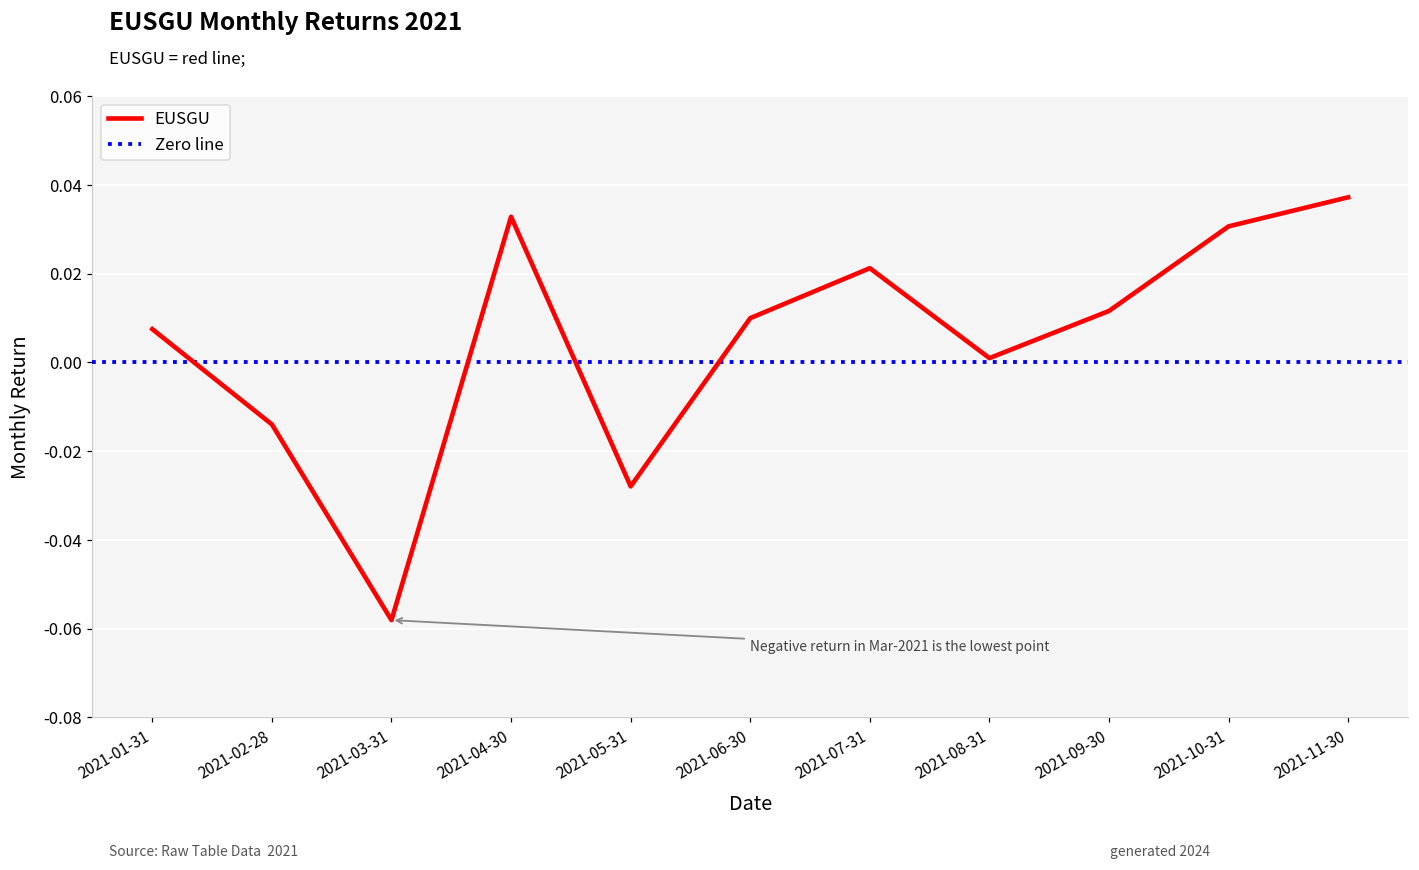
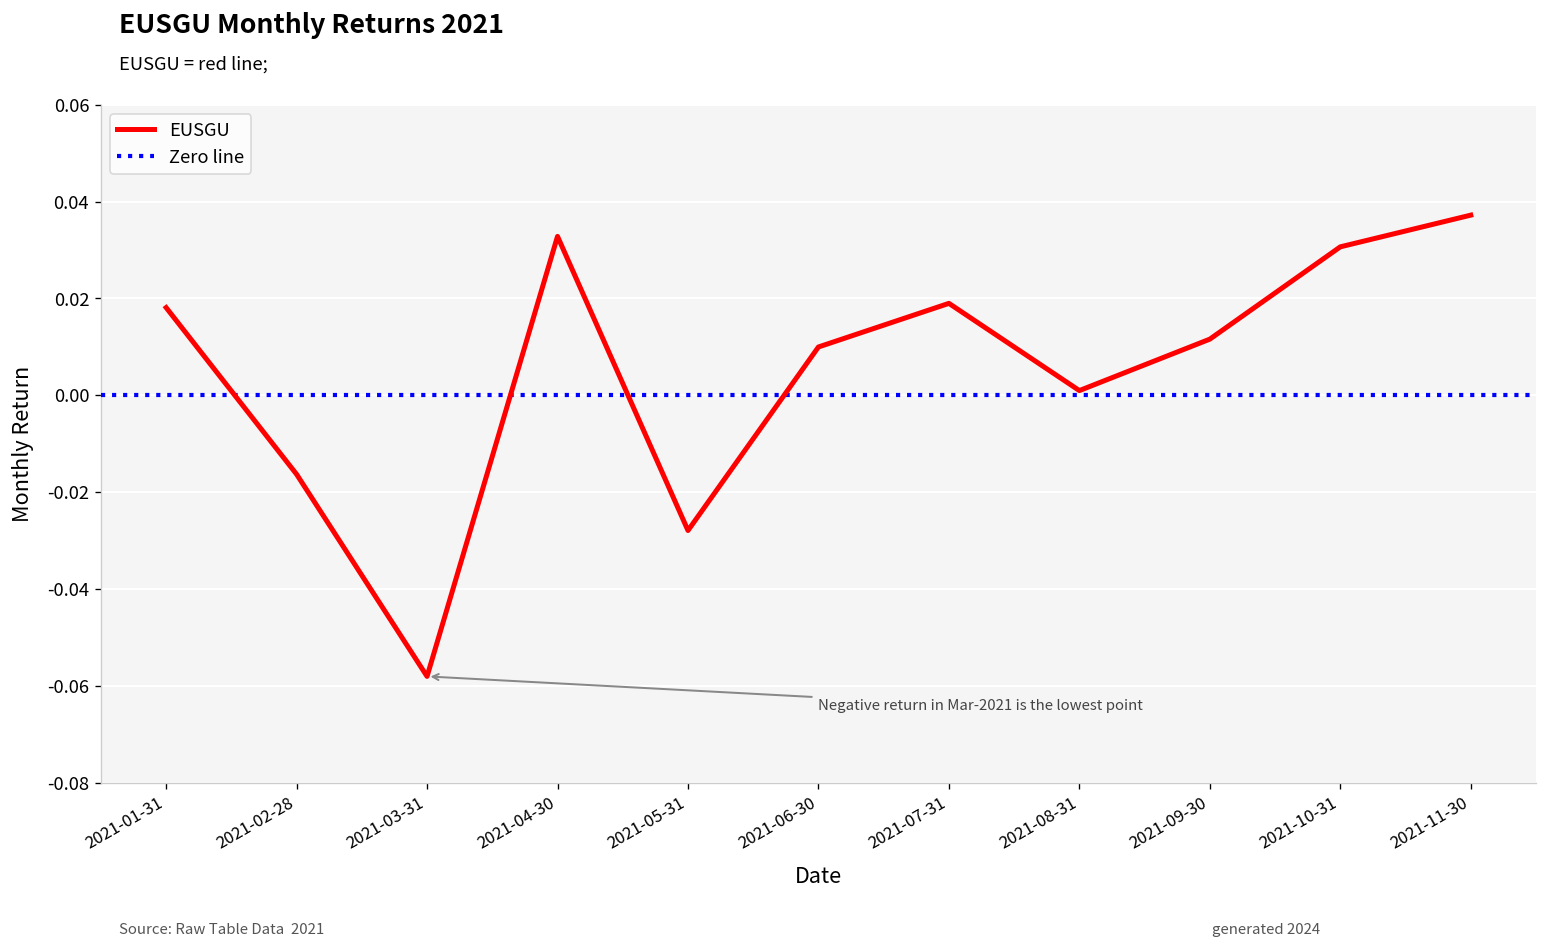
2021-01-31: 0.008 -> 0.018
2021-02-28: -0.014 -> -0.016
2021-07-31: 0.021 -> 0.019
